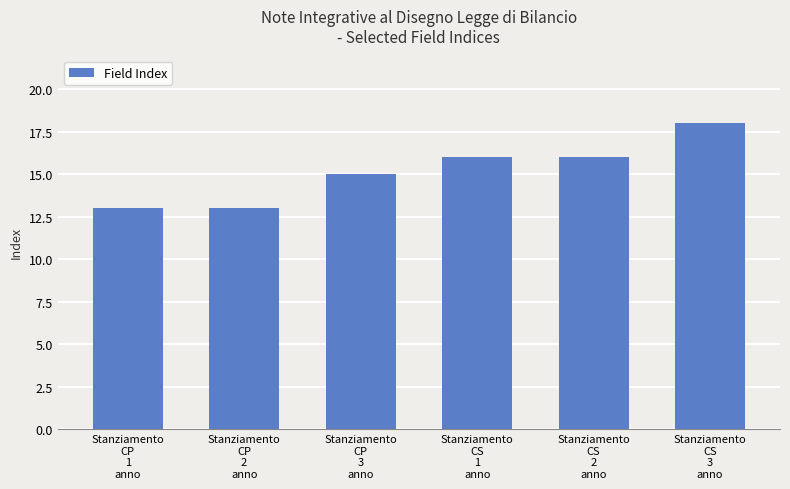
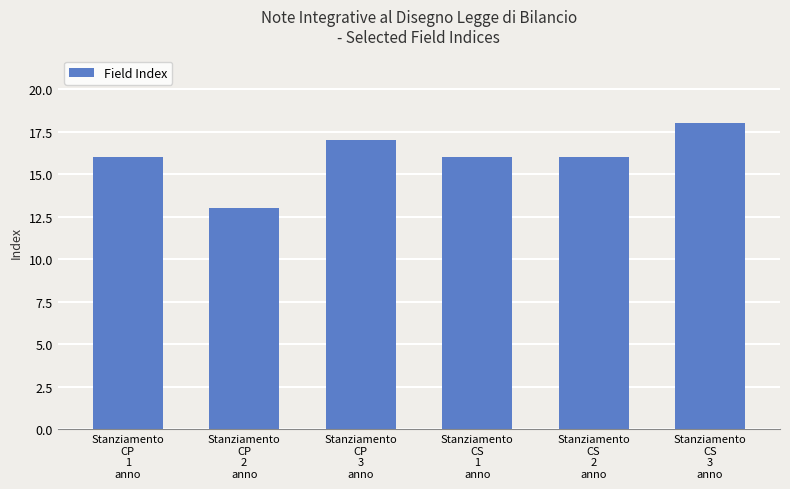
Stanziamento CP 1 anno: 13 -> 16
Stanziamento CP 3 anno: 15 -> 17
